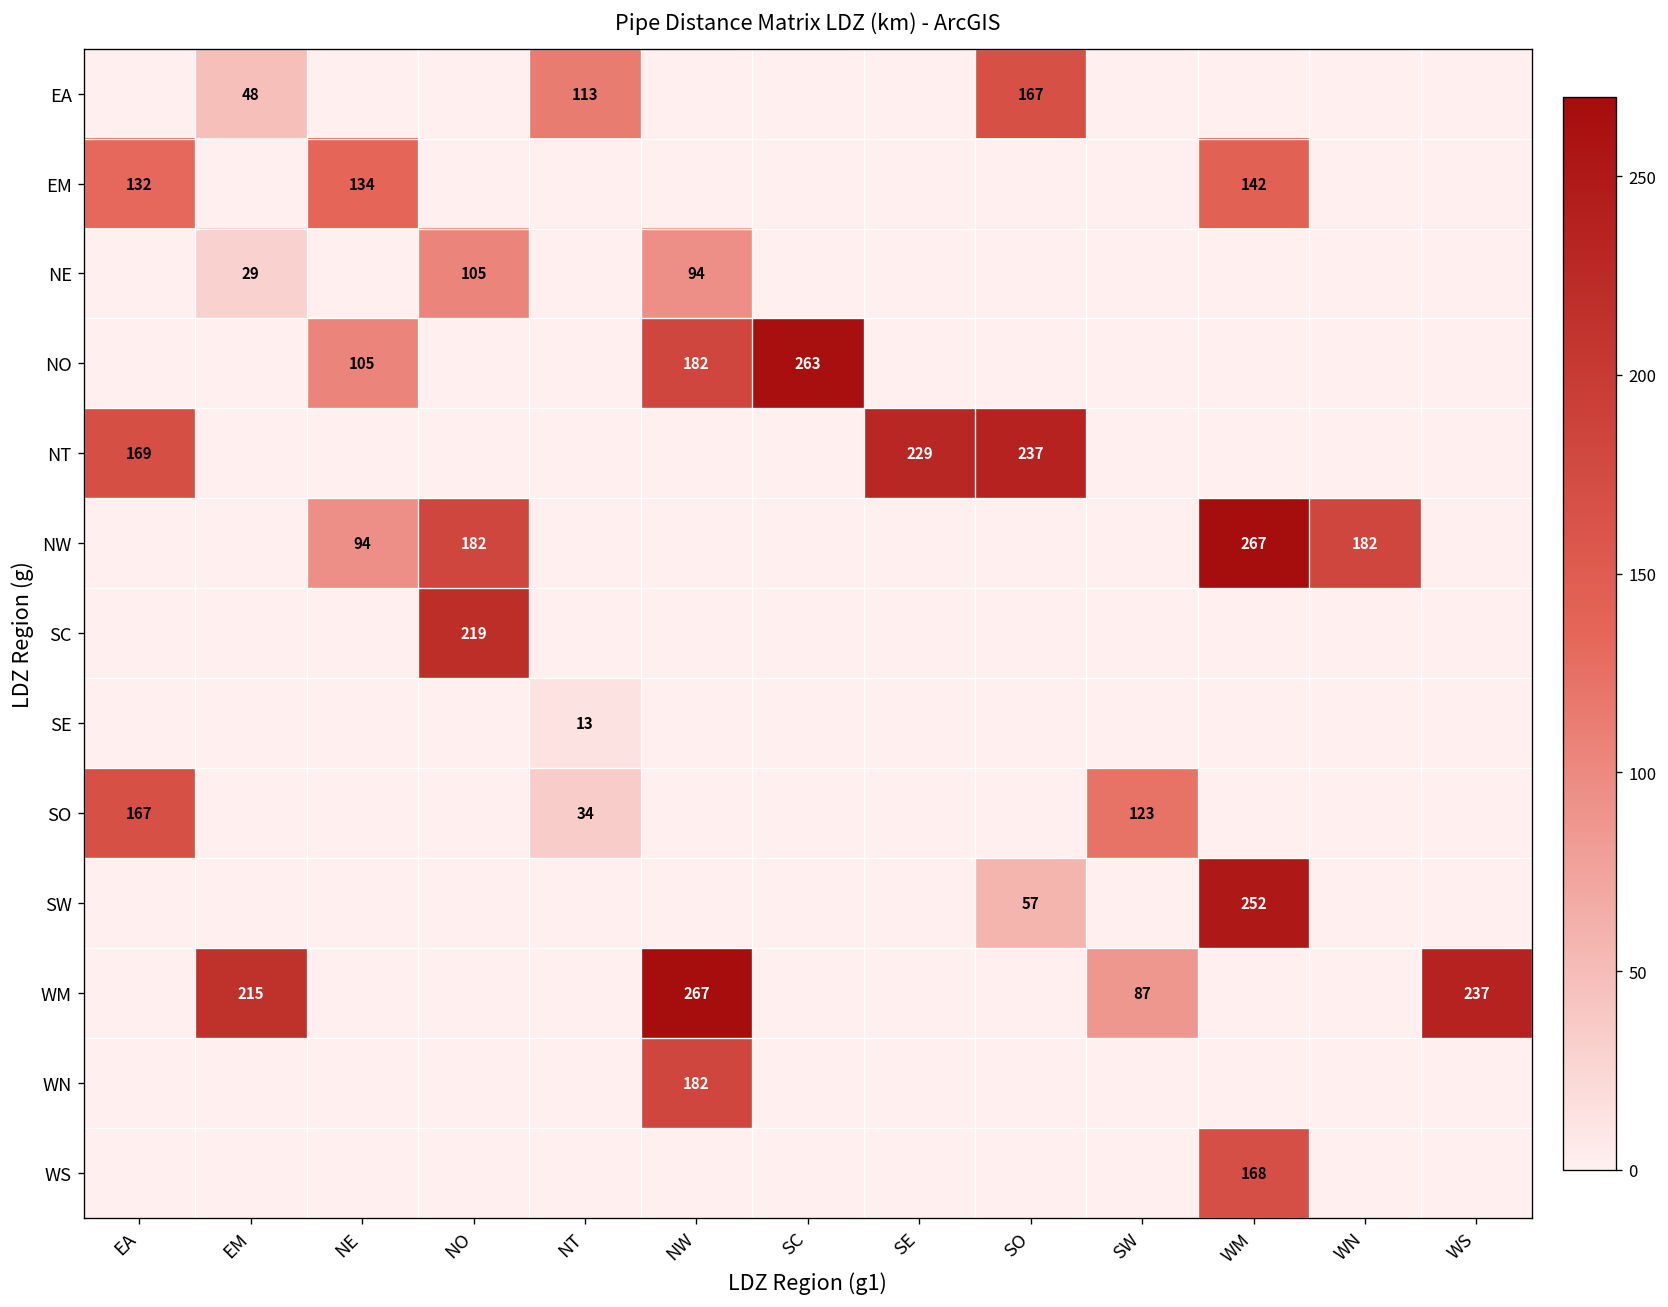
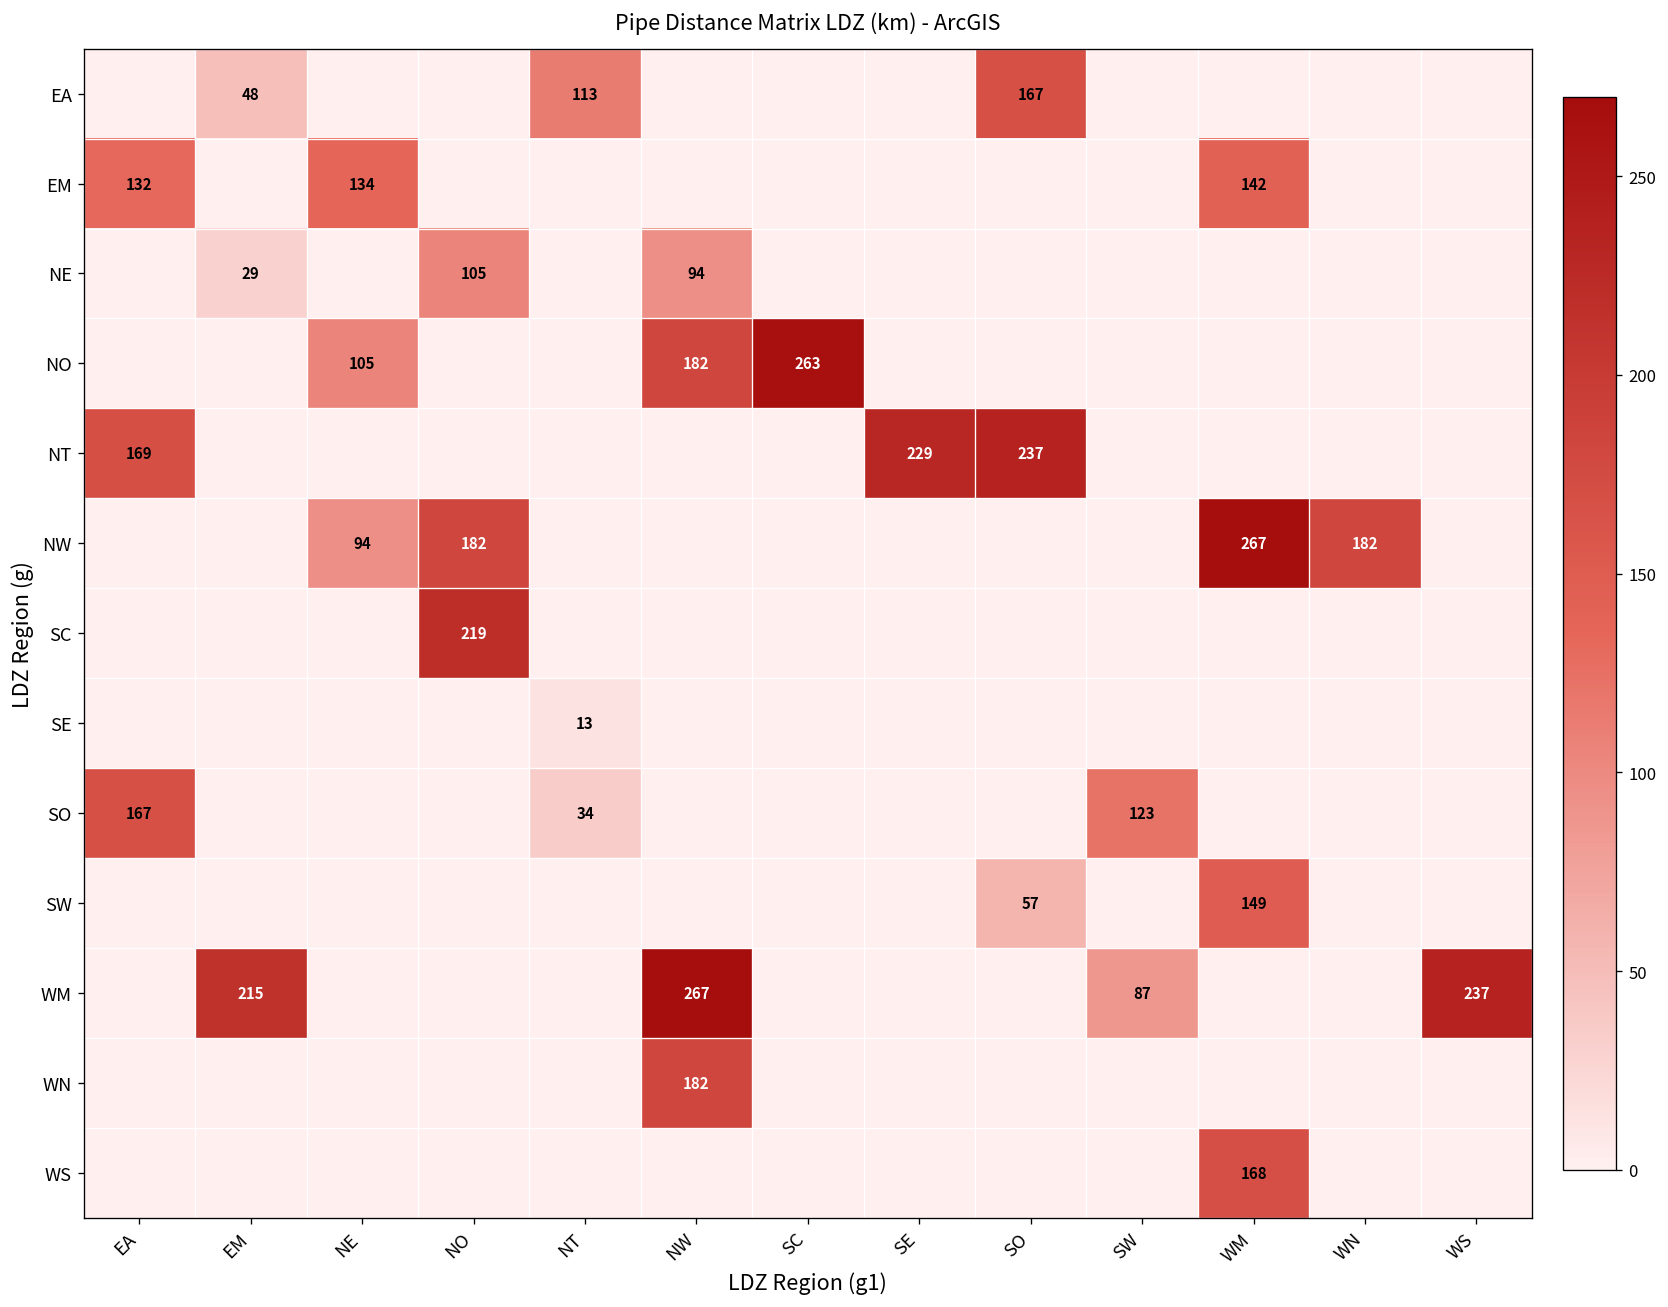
SW, WM: 252 -> 149
